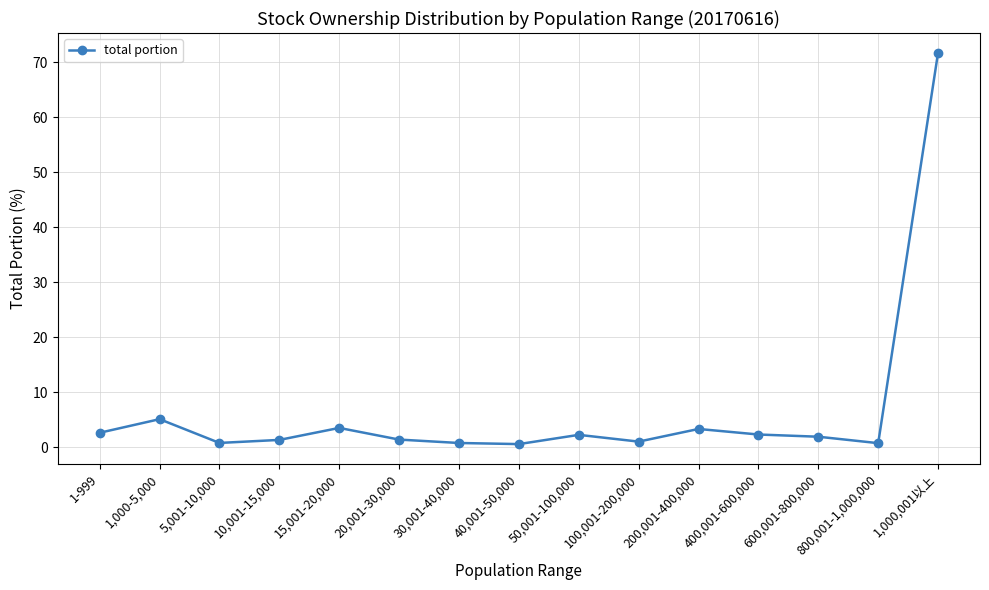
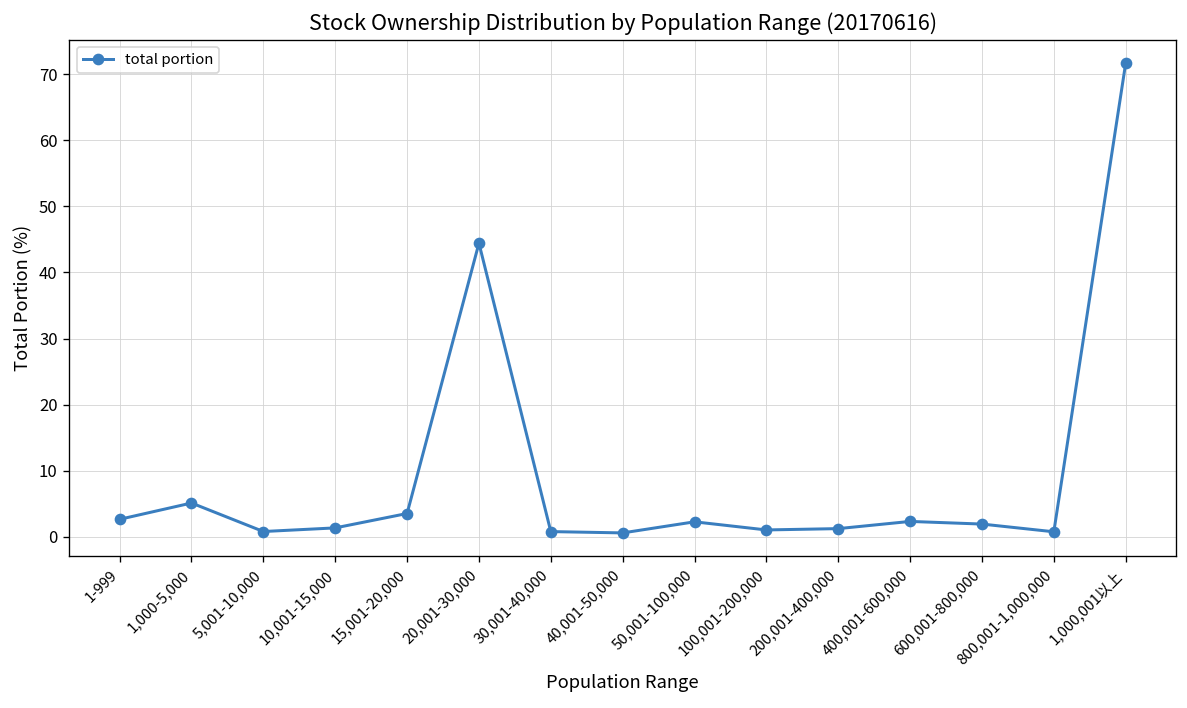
20,001-30,000: 1 -> 44
200,001-400,000: 3 -> 1
